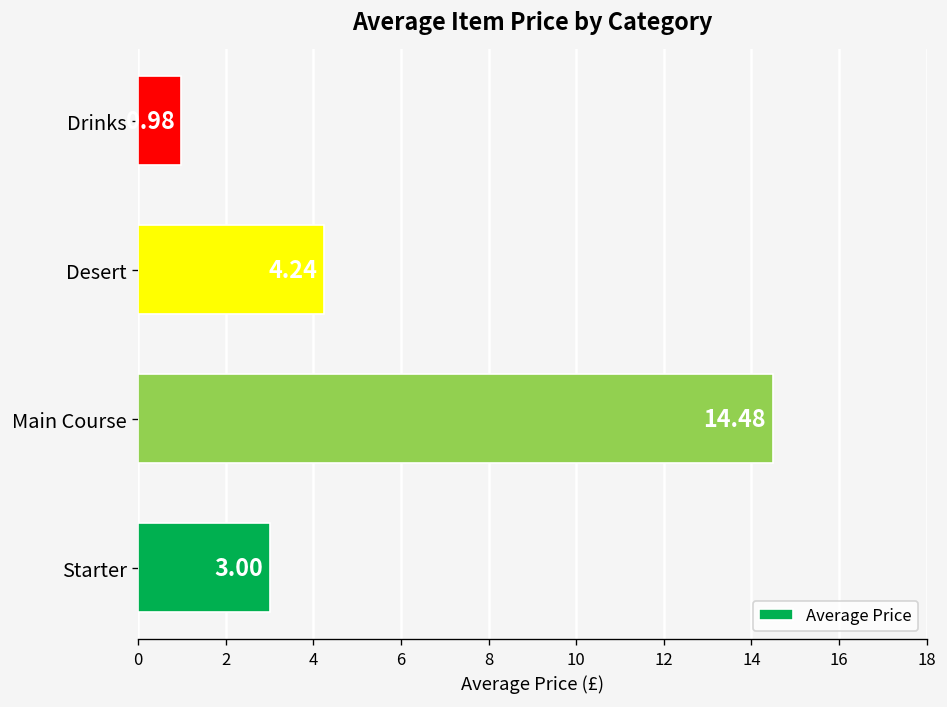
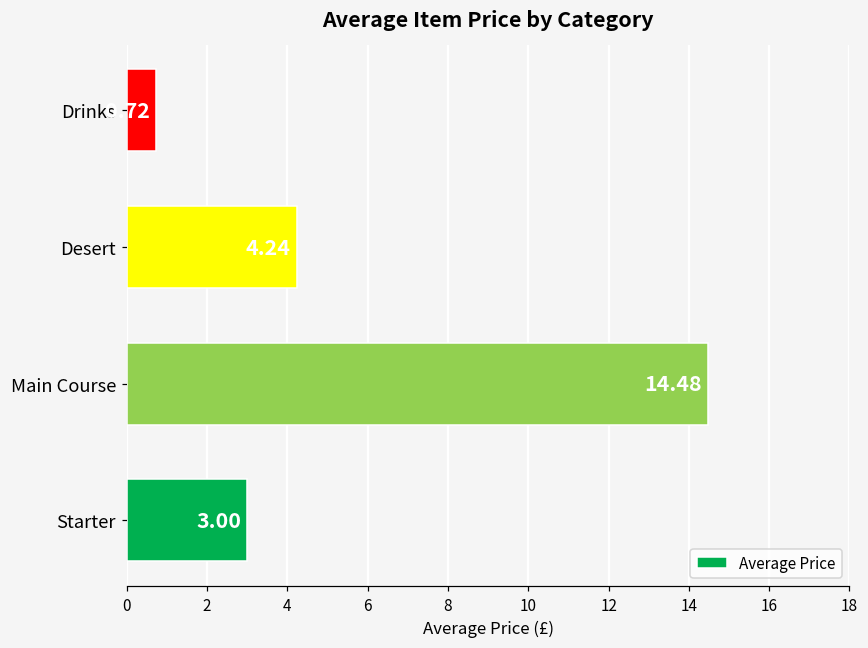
Drinks: 1.0 -> 0.7
